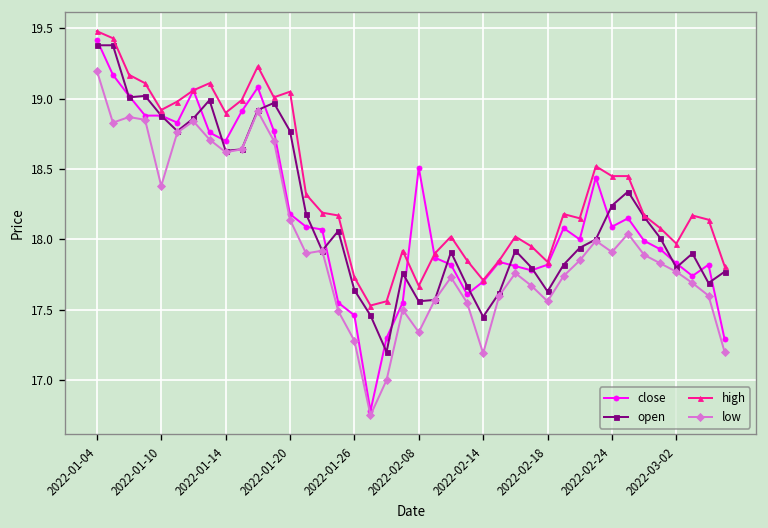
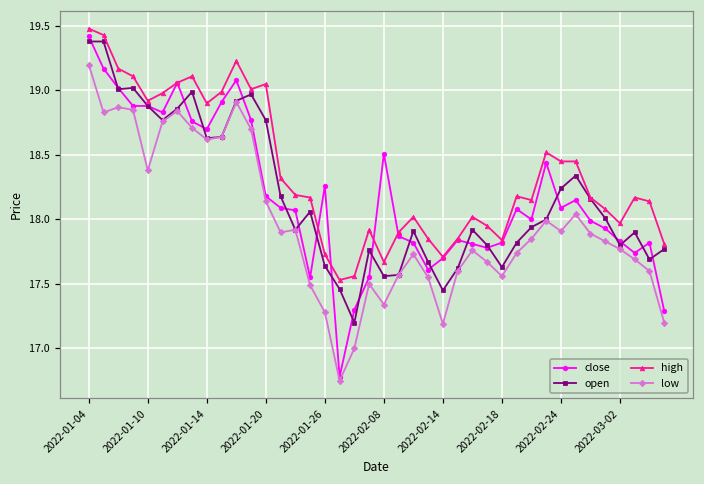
close, 2022-01-26: 17.46 -> 18.26
